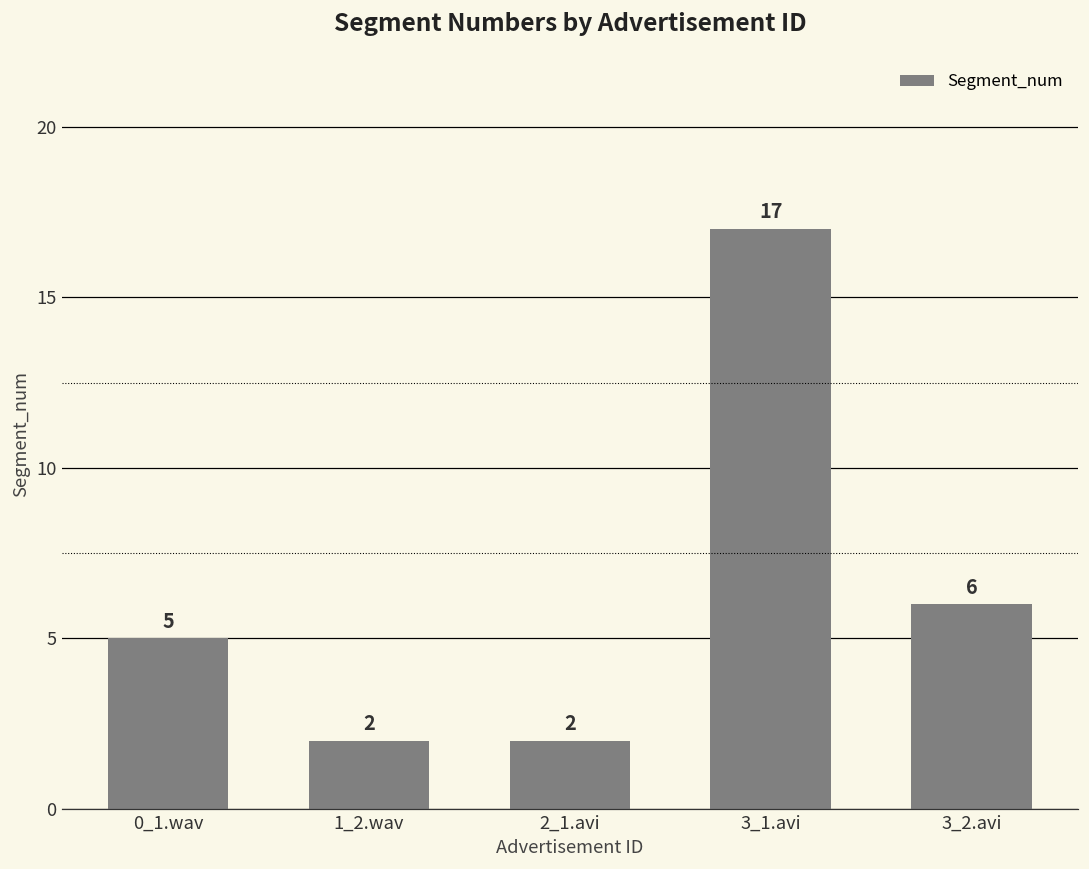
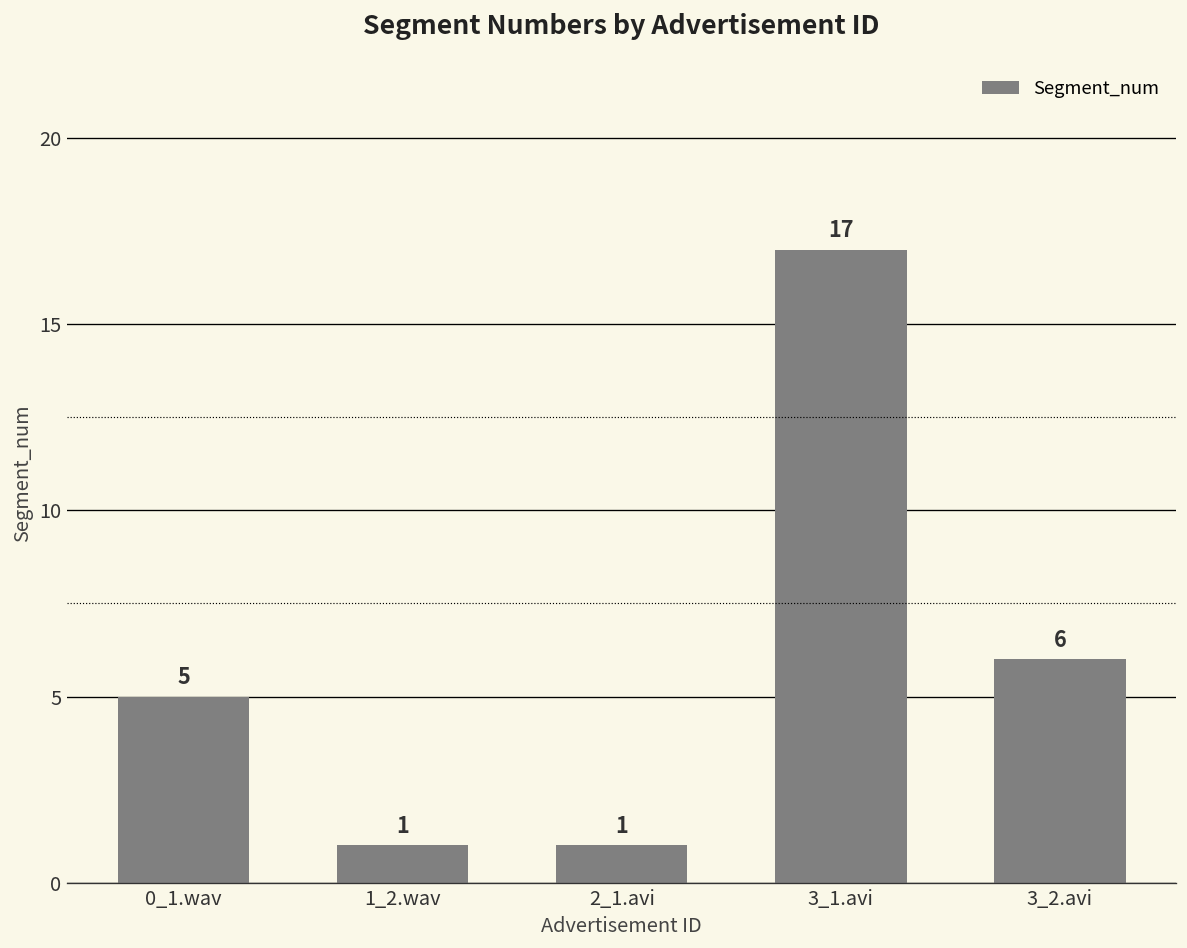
1_2.wav: 2 -> 1
2_1.avi: 2 -> 1
